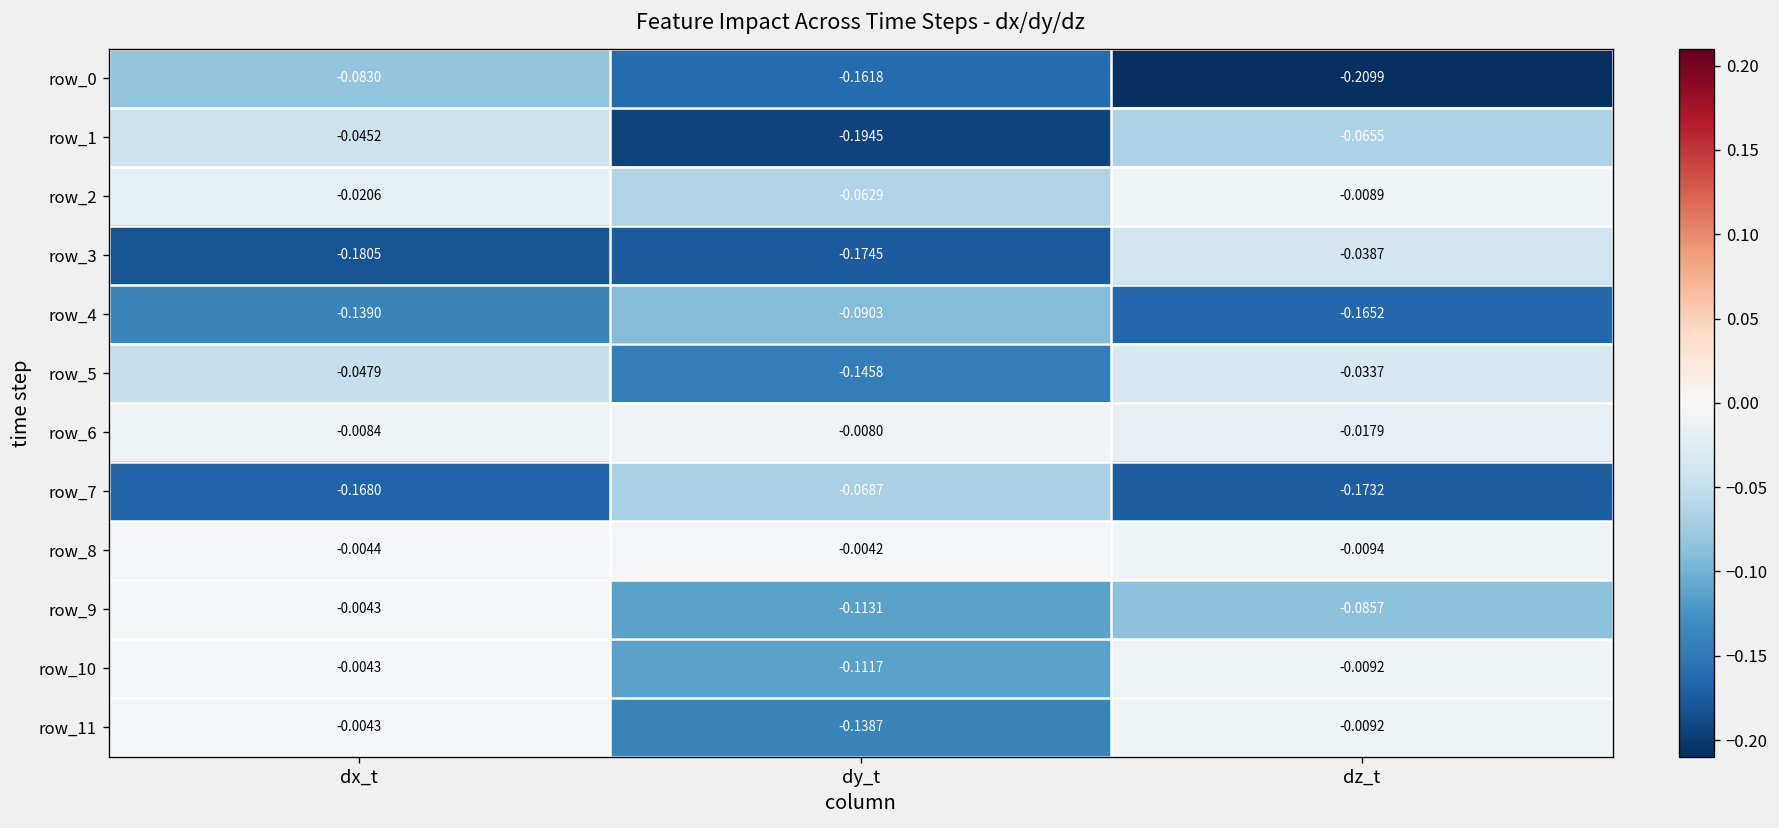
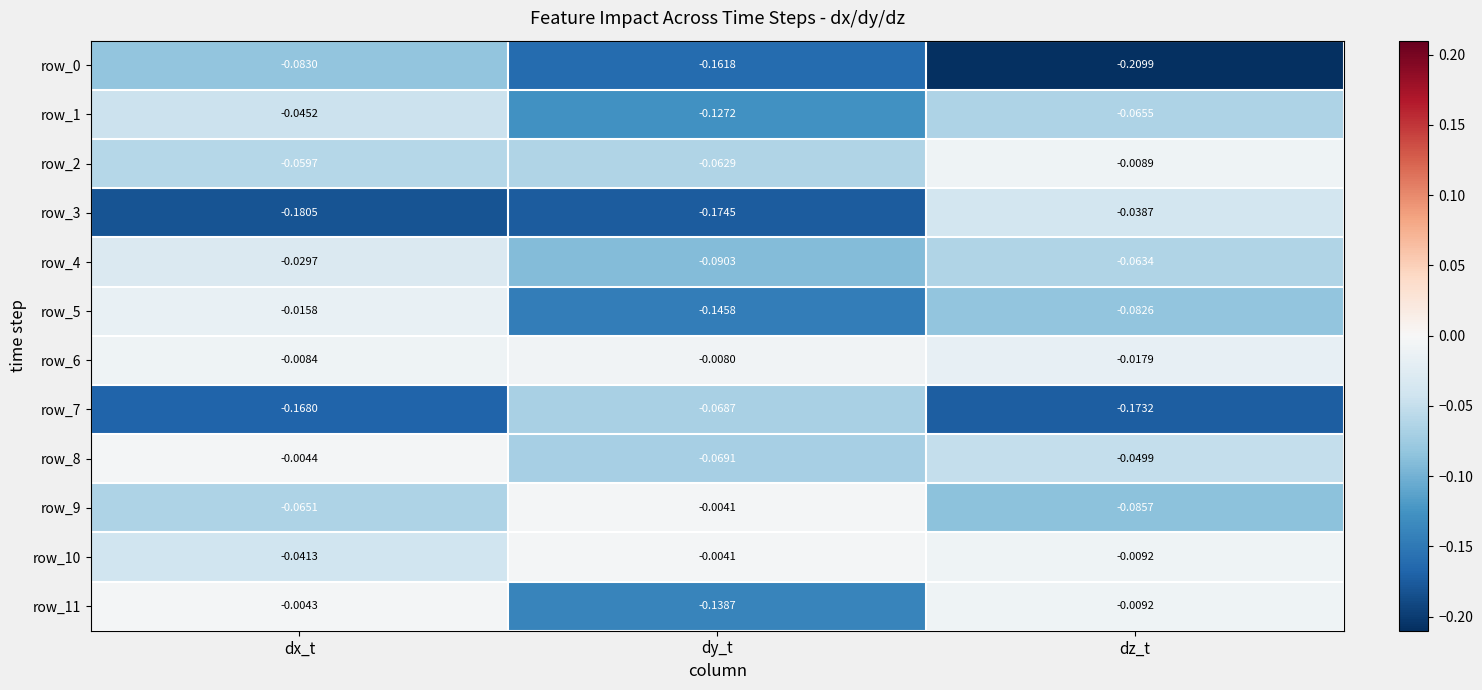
row_1, dy_t: -0.1945 -> -0.1272
row_2, dx_t: -0.0206 -> -0.0597
row_4, dx_t: -0.1390 -> -0.0297
row_4, dz_t: -0.1652 -> -0.0634
row_5, dx_t: -0.0479 -> -0.0158
row_5, dz_t: -0.0337 -> -0.0826
row_8, dy_t: -0.0042 -> -0.0691
row_8, dz_t: -0.0094 -> -0.0499
row_9, dx_t: -0.0043 -> -0.0651
row_9, dy_t: -0.1131 -> -0.0041
row_10, dx_t: -0.0043 -> -0.0413
row_10, dy_t: -0.1117 -> -0.0041
